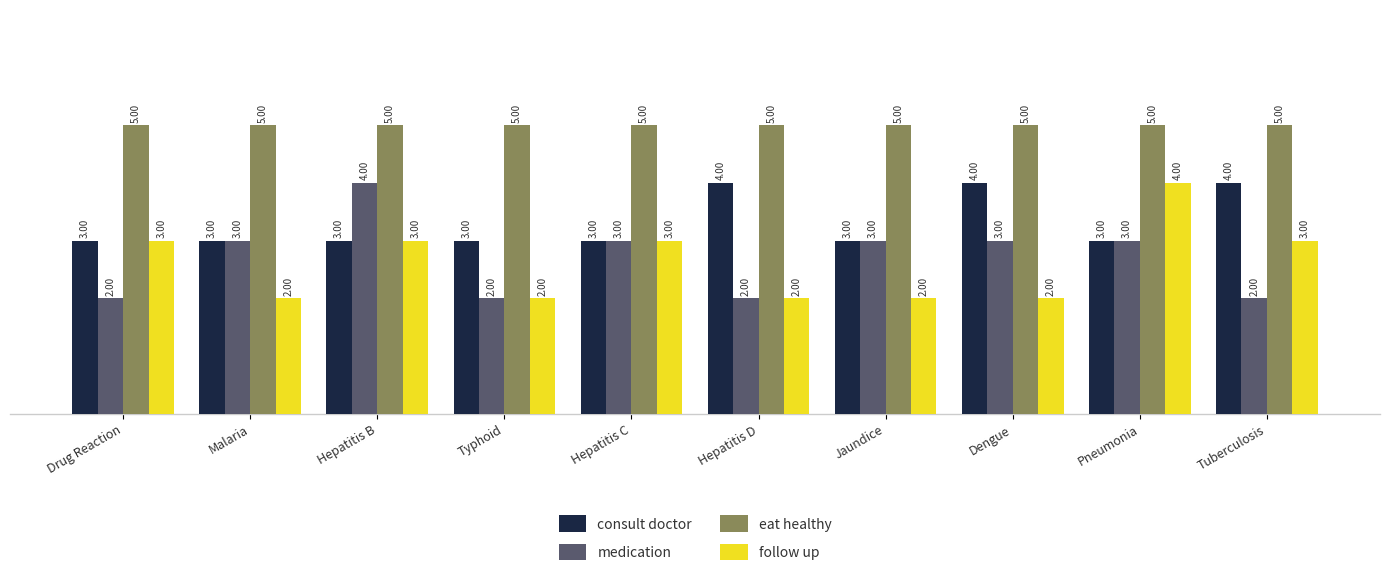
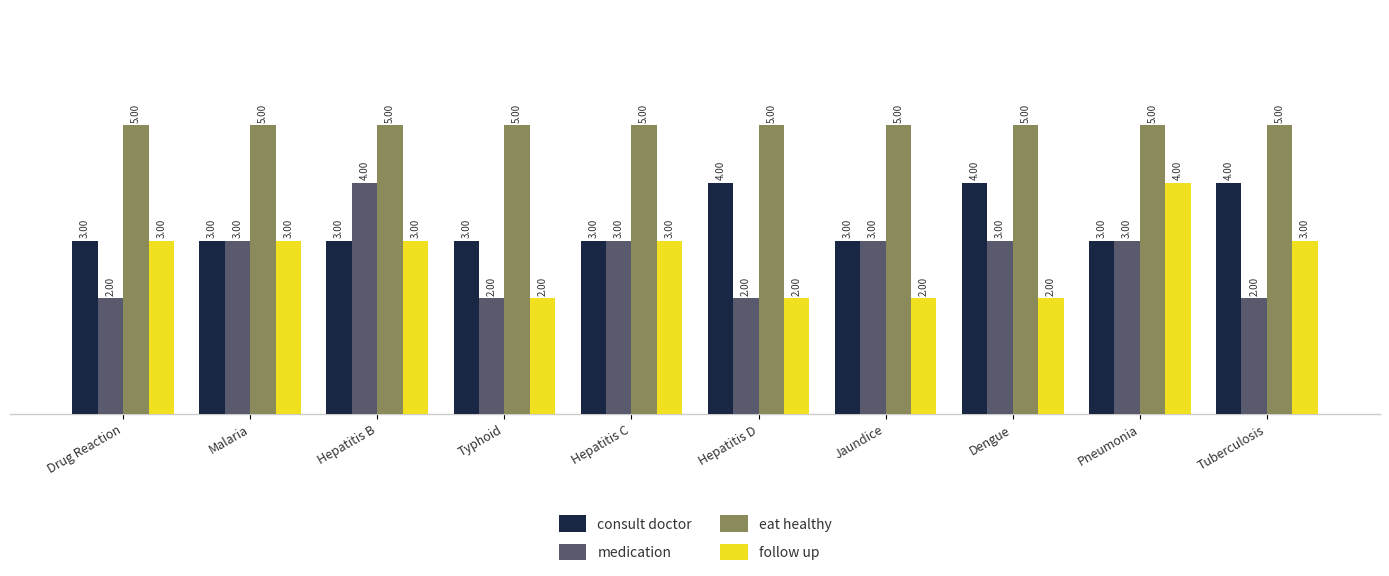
follow up, Malaria: 2.00 -> 3.00
